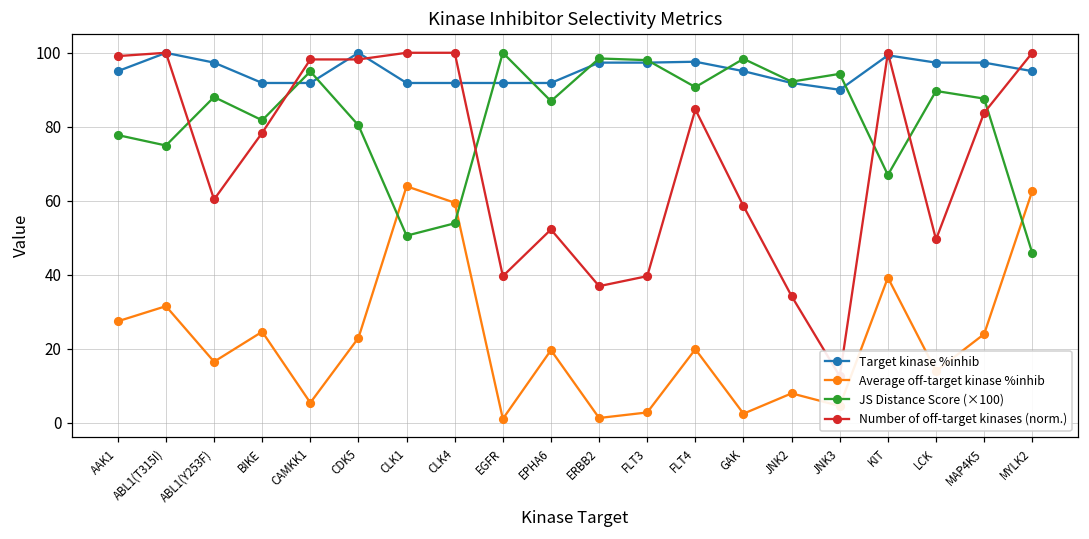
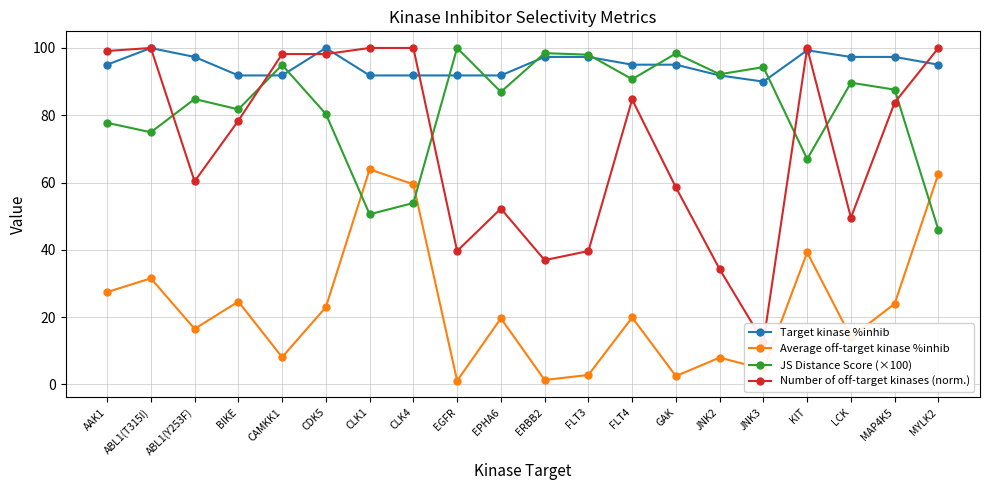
JS Distance Score (×100), ABL1(Y253F): 88 -> 85
Average off-target kinase %inhib, CAMKK1: 5 -> 8
Target kinase %inhib, FLT4: 98 -> 95
